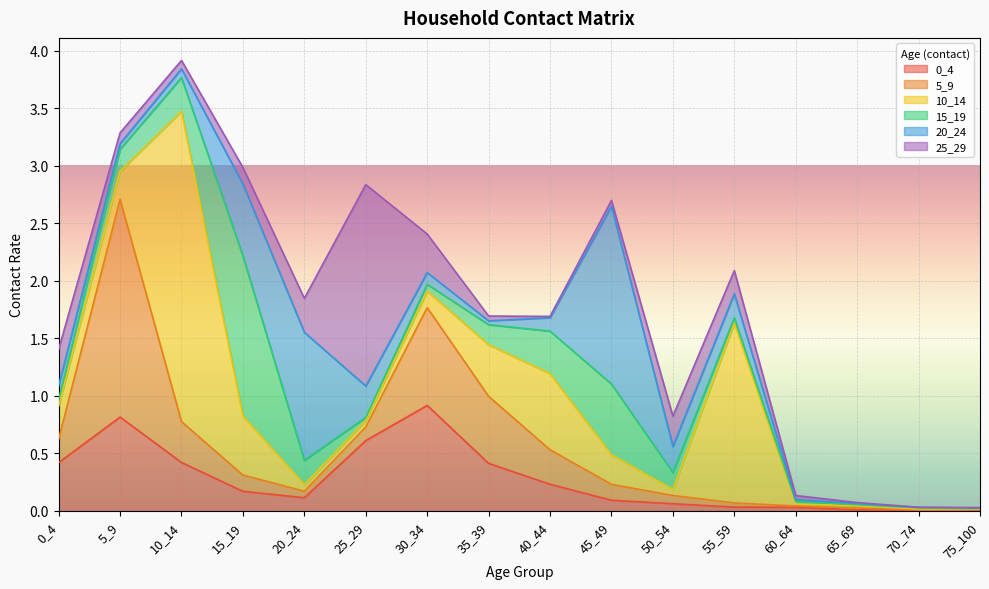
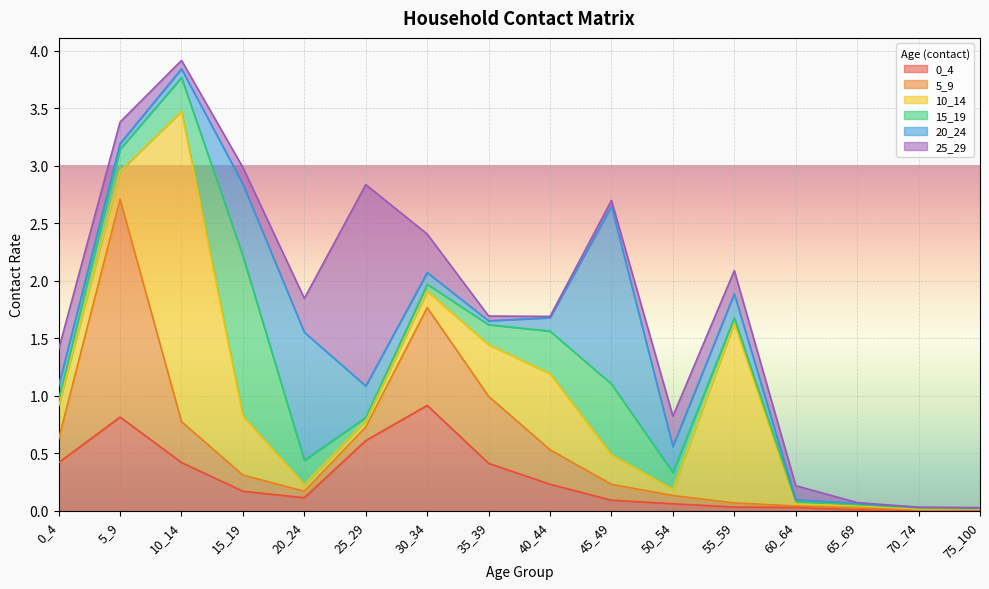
25_29, 5_9: 0.09 -> 0.19
25_29, 60_64: 0.04 -> 0.12
